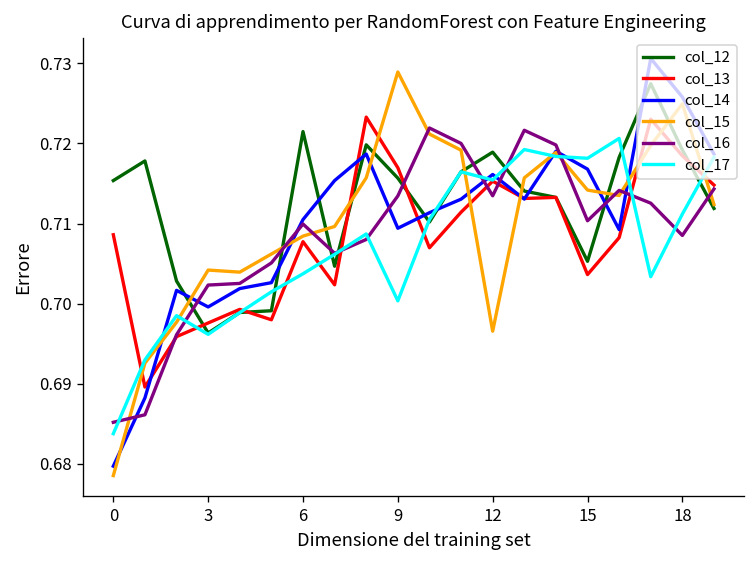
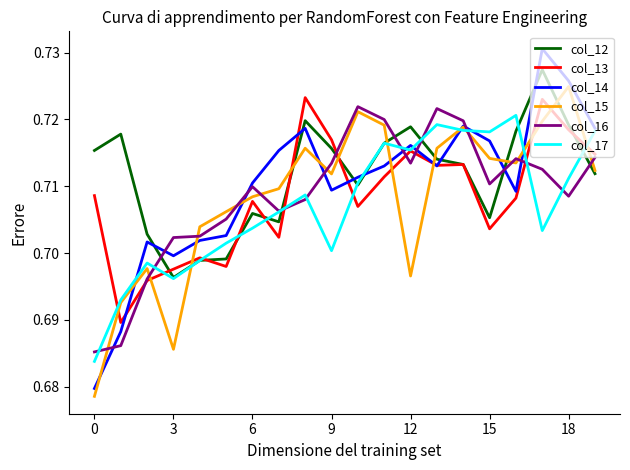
col_15, 3: 0.704 -> 0.686
col_12, 6: 0.721 -> 0.706
col_15, 9: 0.729 -> 0.712
